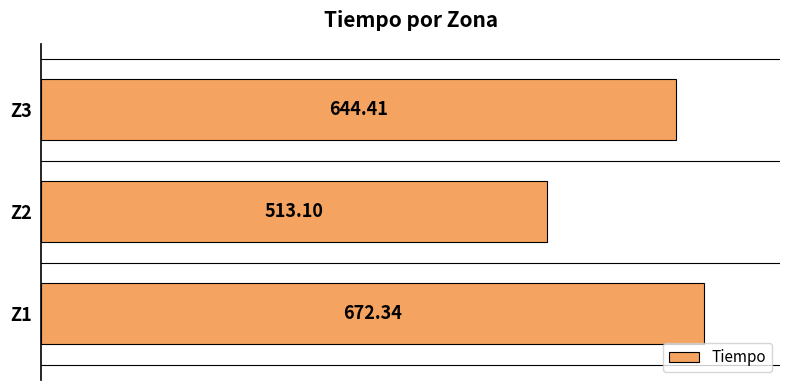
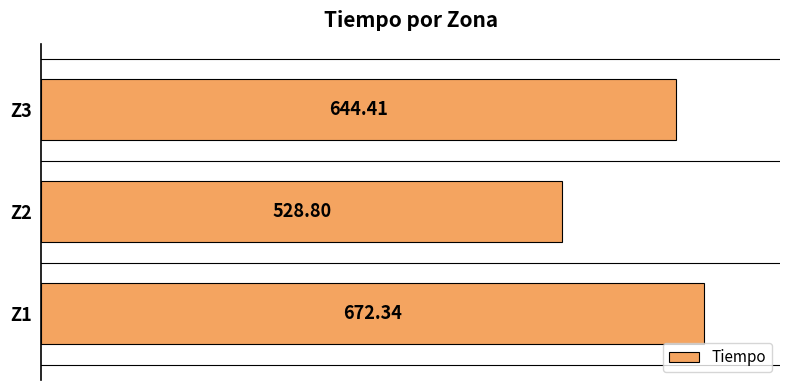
Z2: 513.10 -> 528.80
